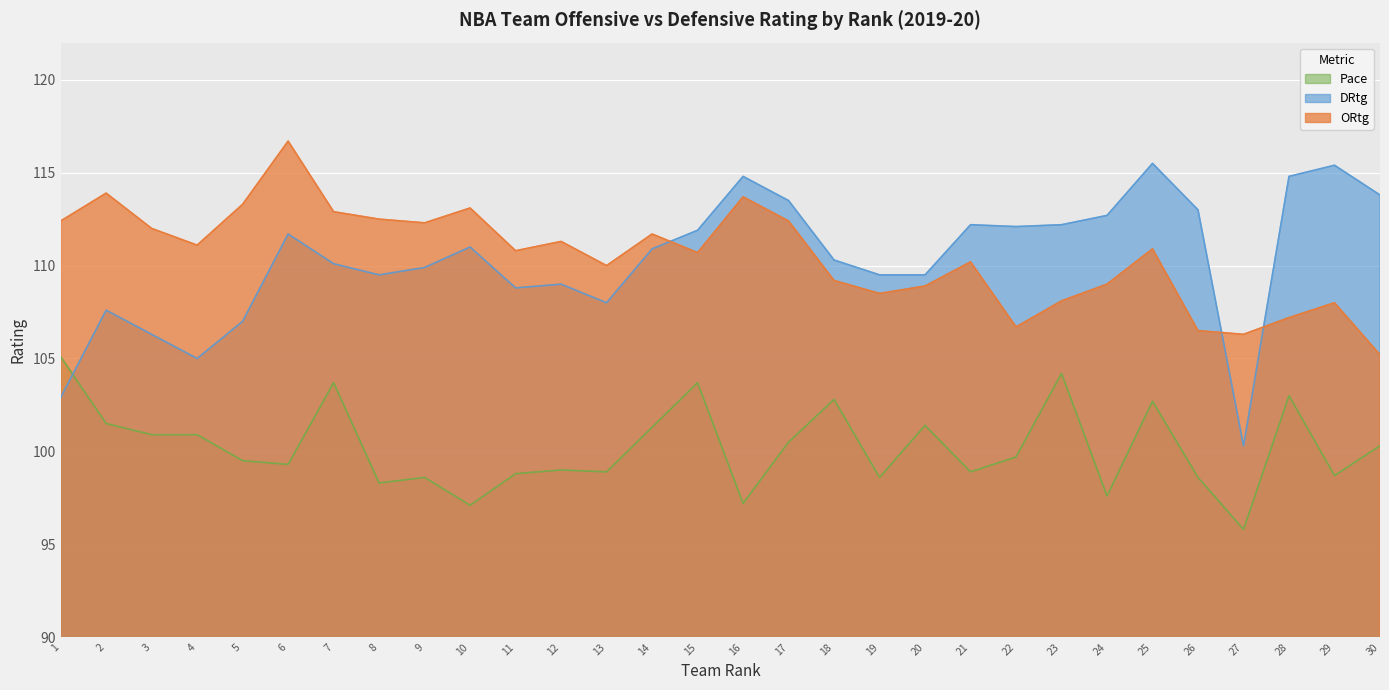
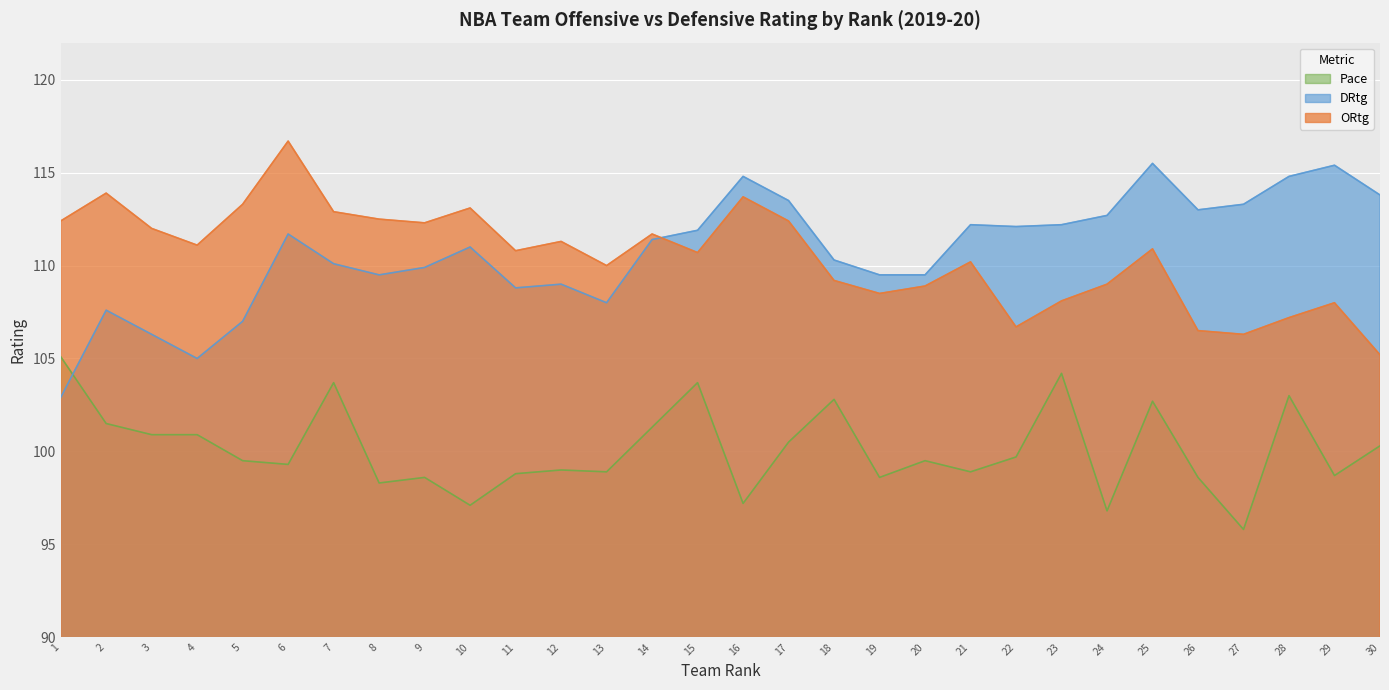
DRtg, 14: 110.9 -> 111.4
Pace, 20: 101.4 -> 99.5
Pace, 24: 97.6 -> 96.8
DRtg, 27: 100.3 -> 113.3
